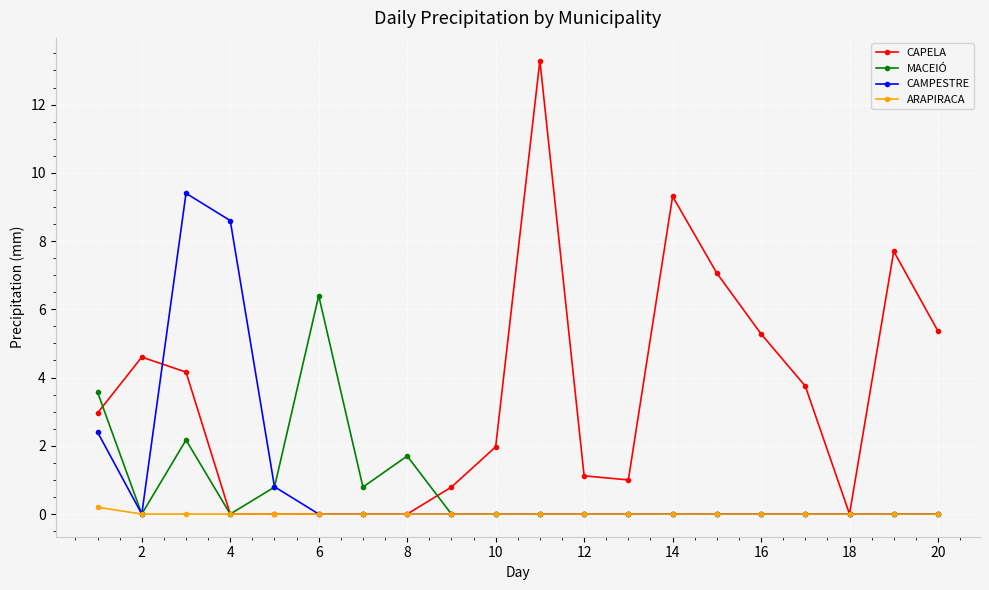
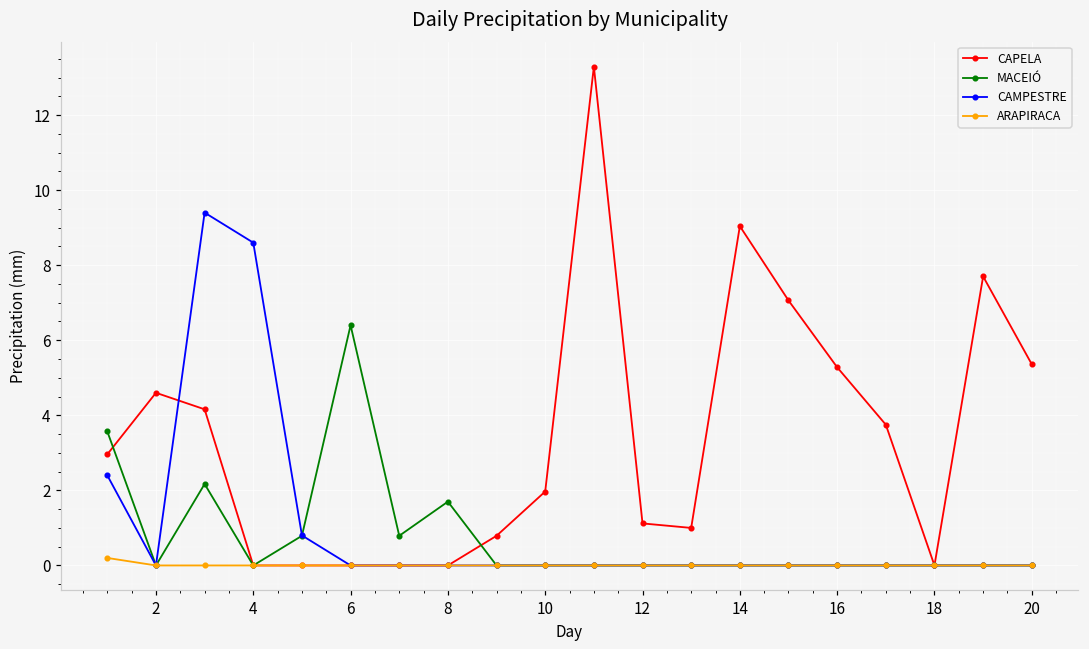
CAPELA, 14: 9.3 -> 9.0
